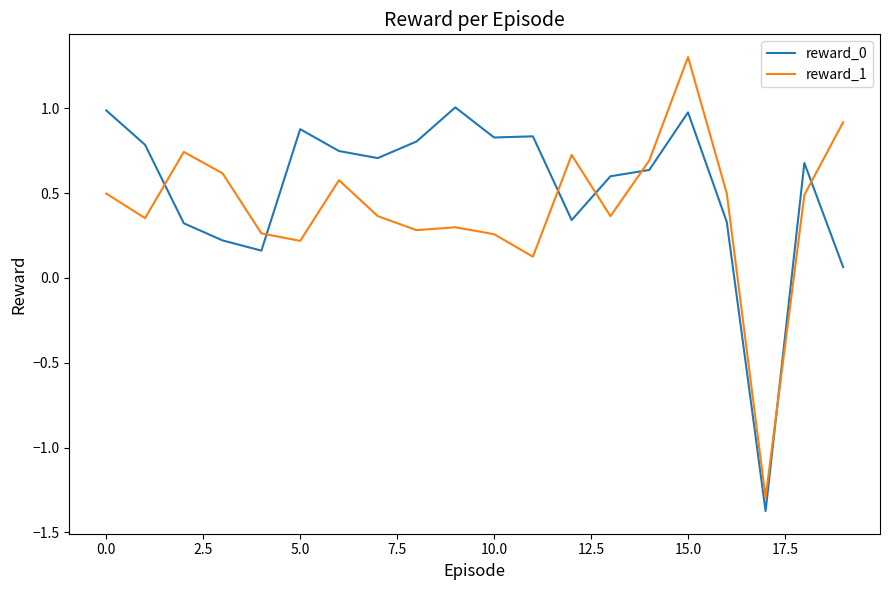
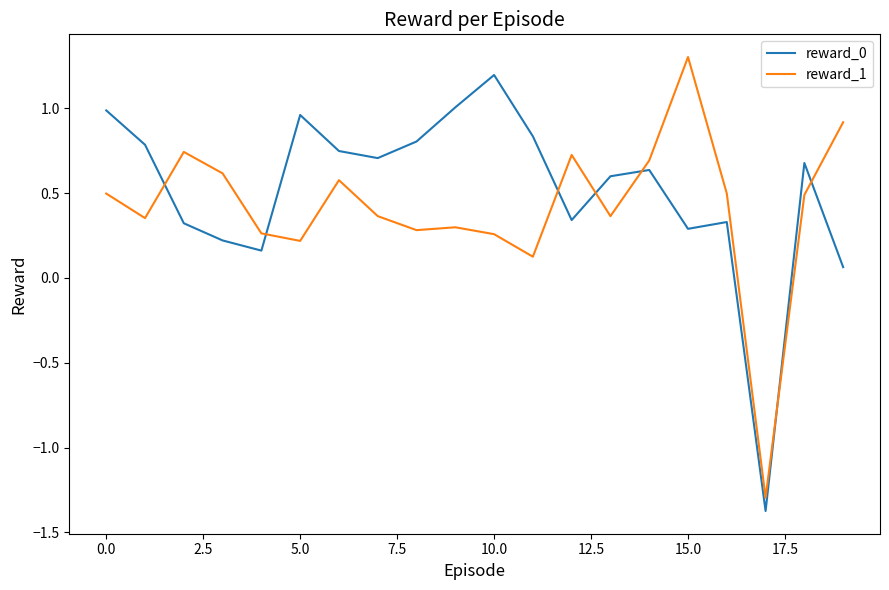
reward_0, 5.0: 0.88 -> 0.96
reward_0, 10.0: 0.83 -> 1.20
reward_0, 15.0: 0.98 -> 0.29
